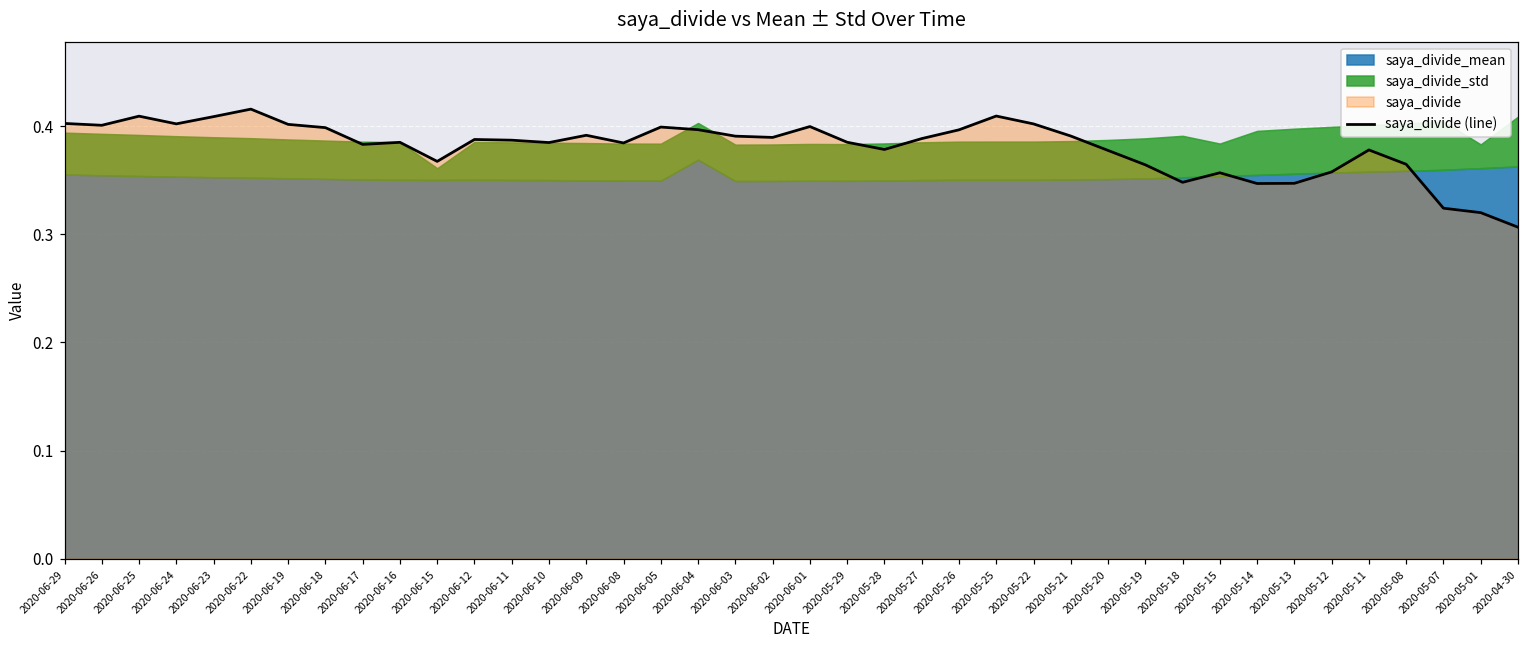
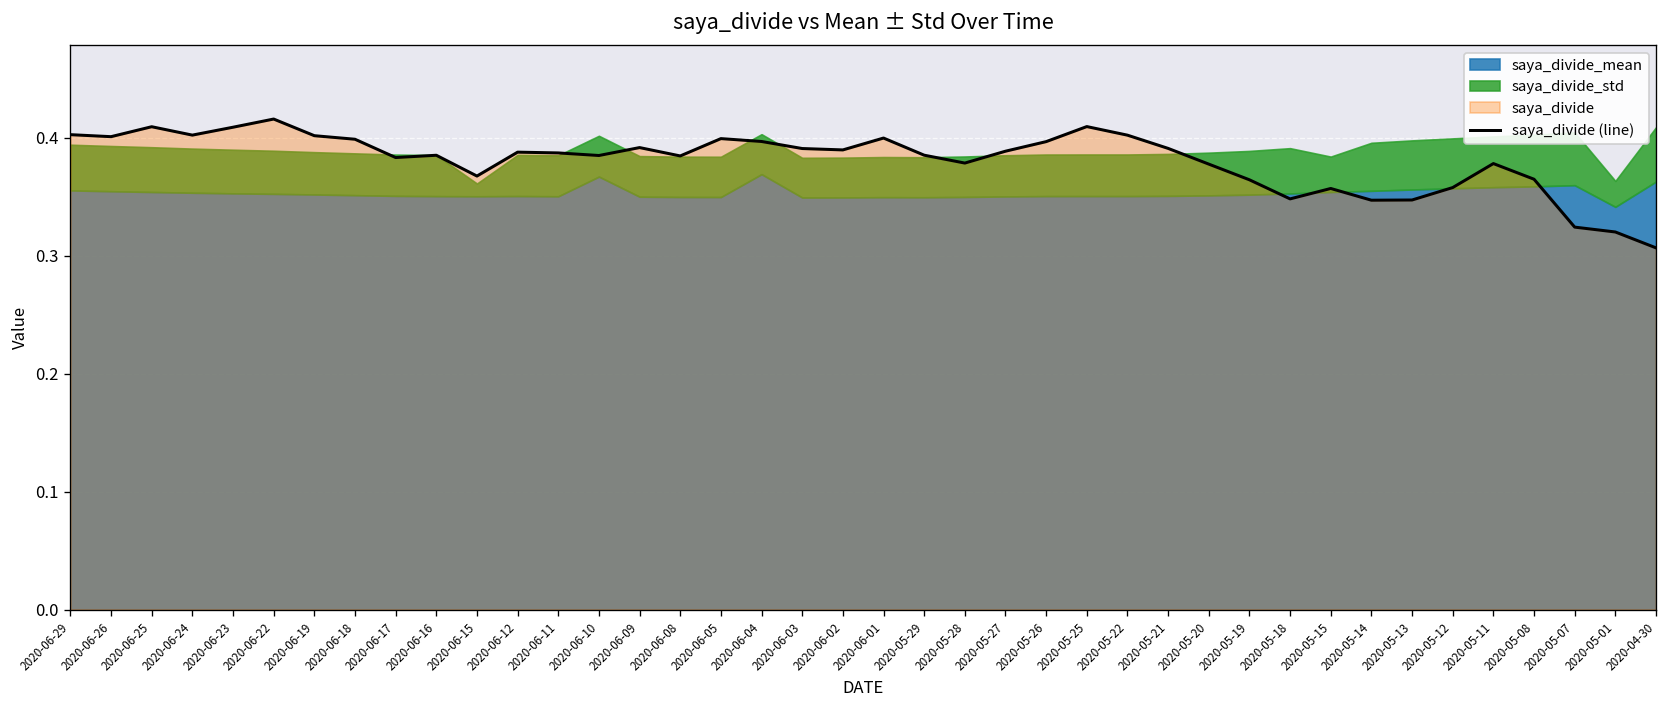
saya_divide_mean, 2020-06-10: 0.35 -> 0.37
saya_divide_mean, 2020-05-01: 0.36 -> 0.34
